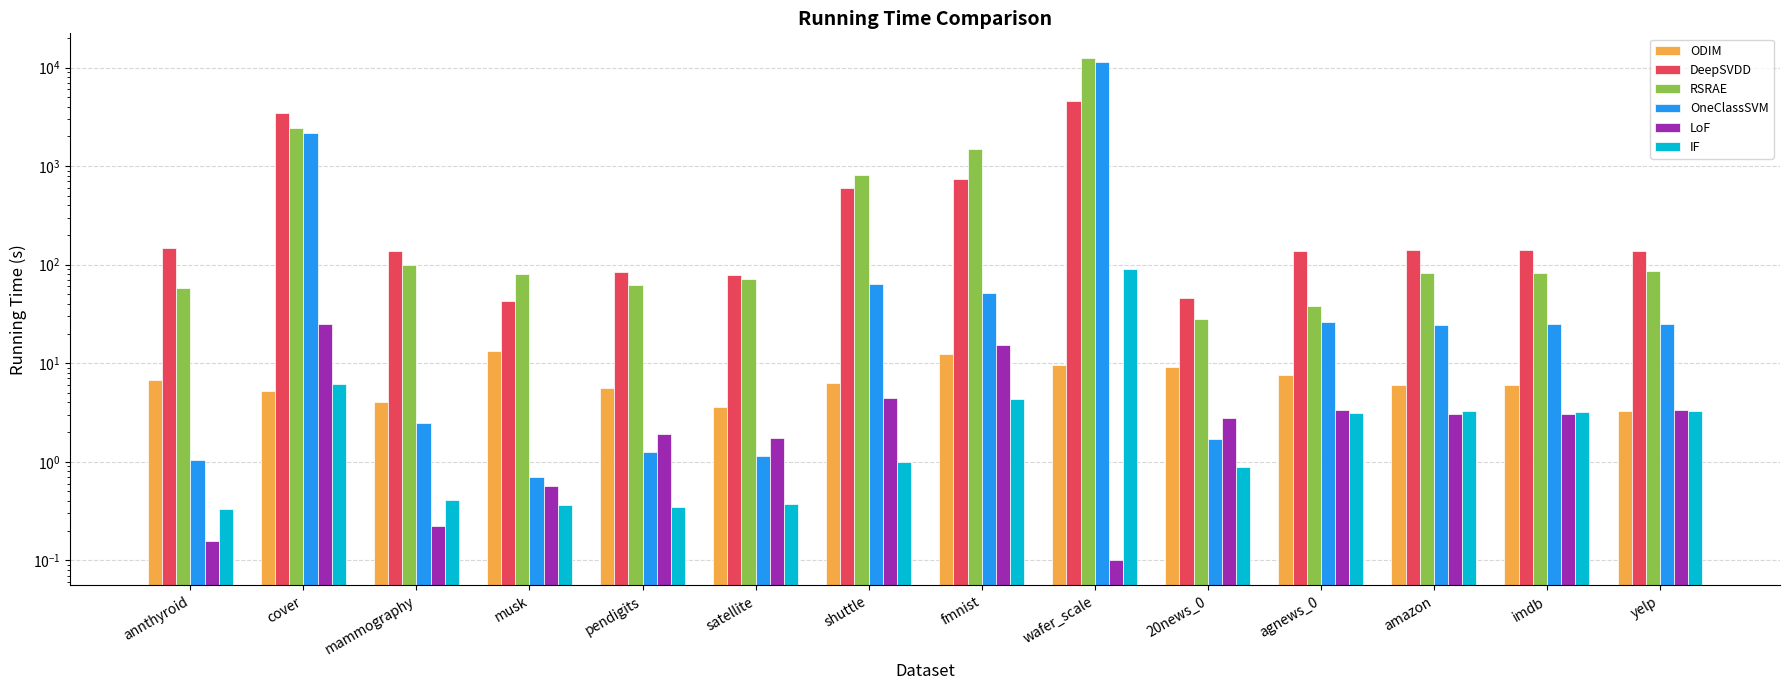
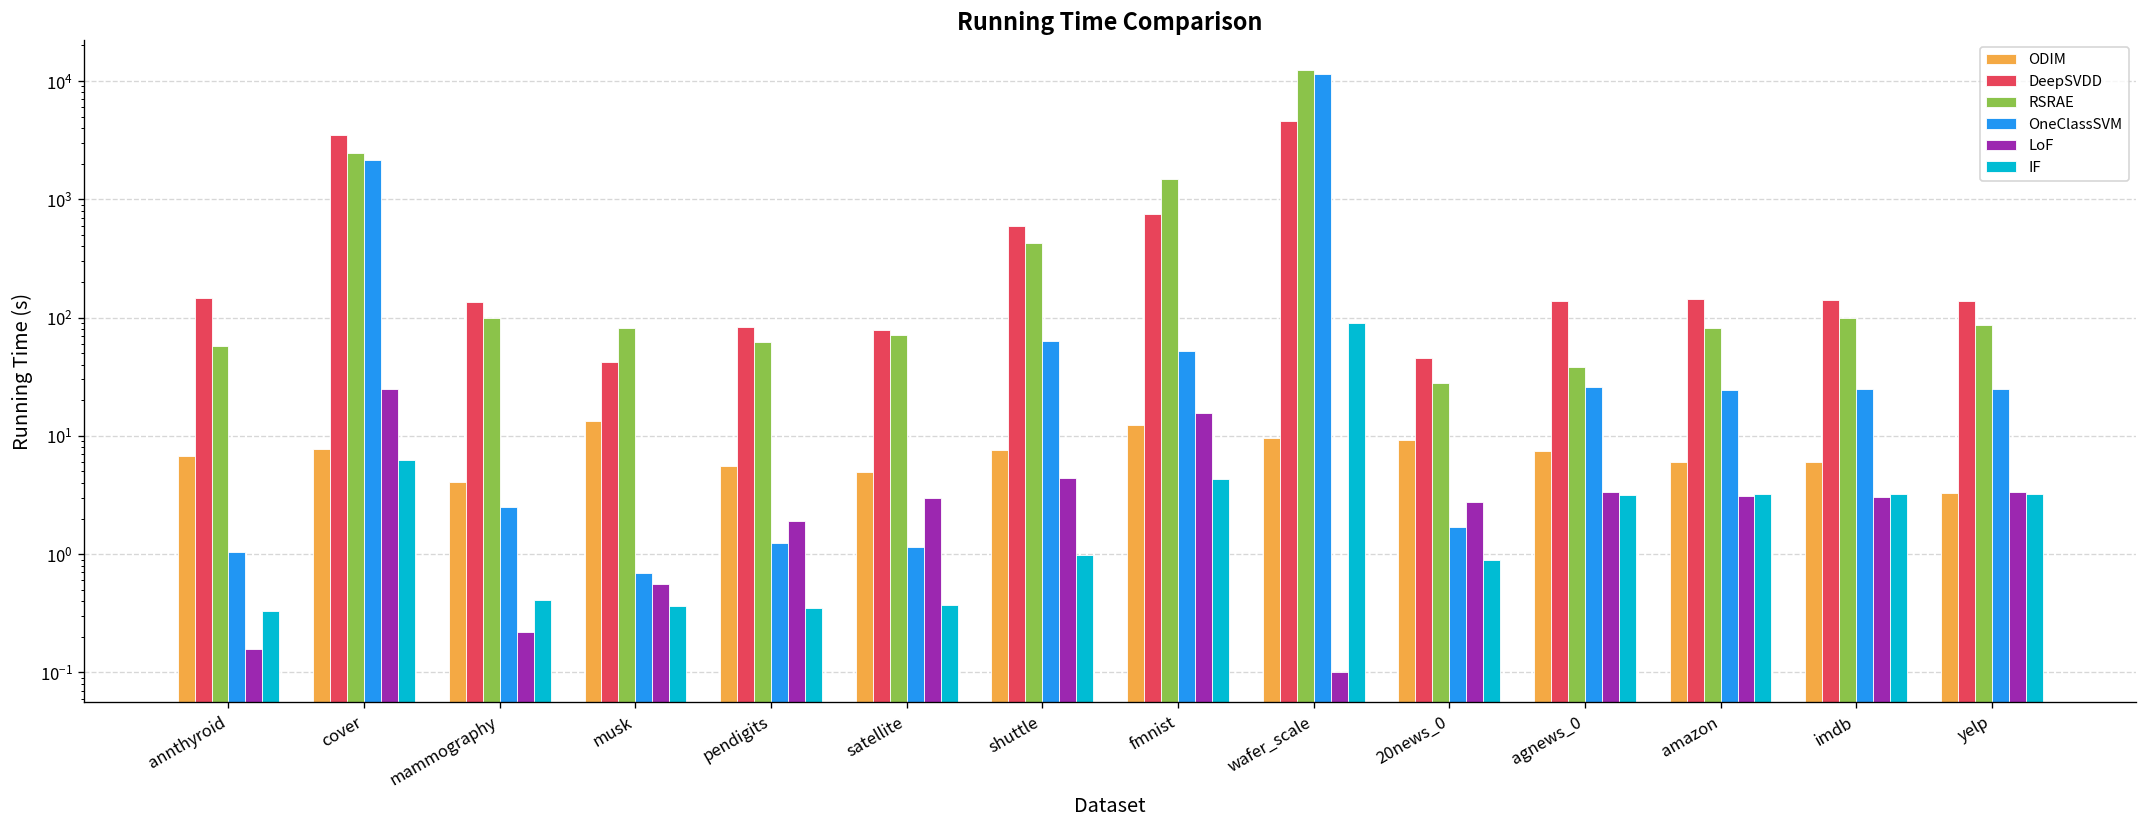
ODIM, cover: 5 -> 8
ODIM, satellite: 3.6 -> 5
LoF, satellite: 1.7 -> 3.0
ODIM, shuttle: 6 -> 8
RSRAE, shuttle: 800 -> 430
RSRAE, imdb: 80 -> 100
